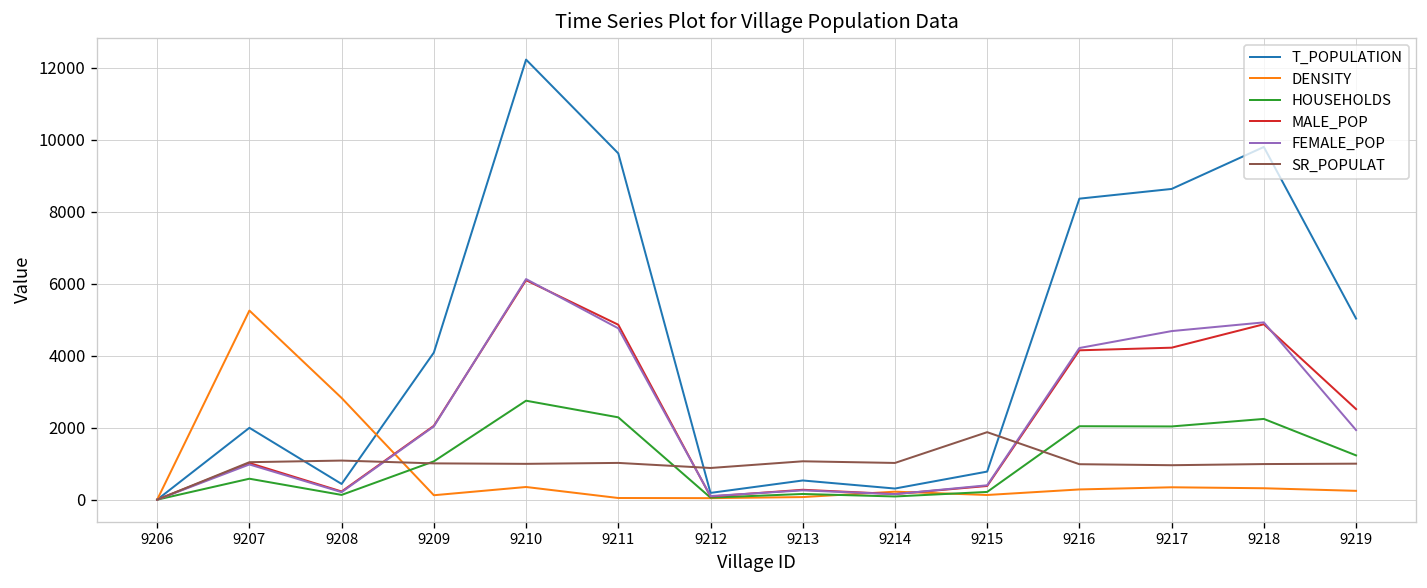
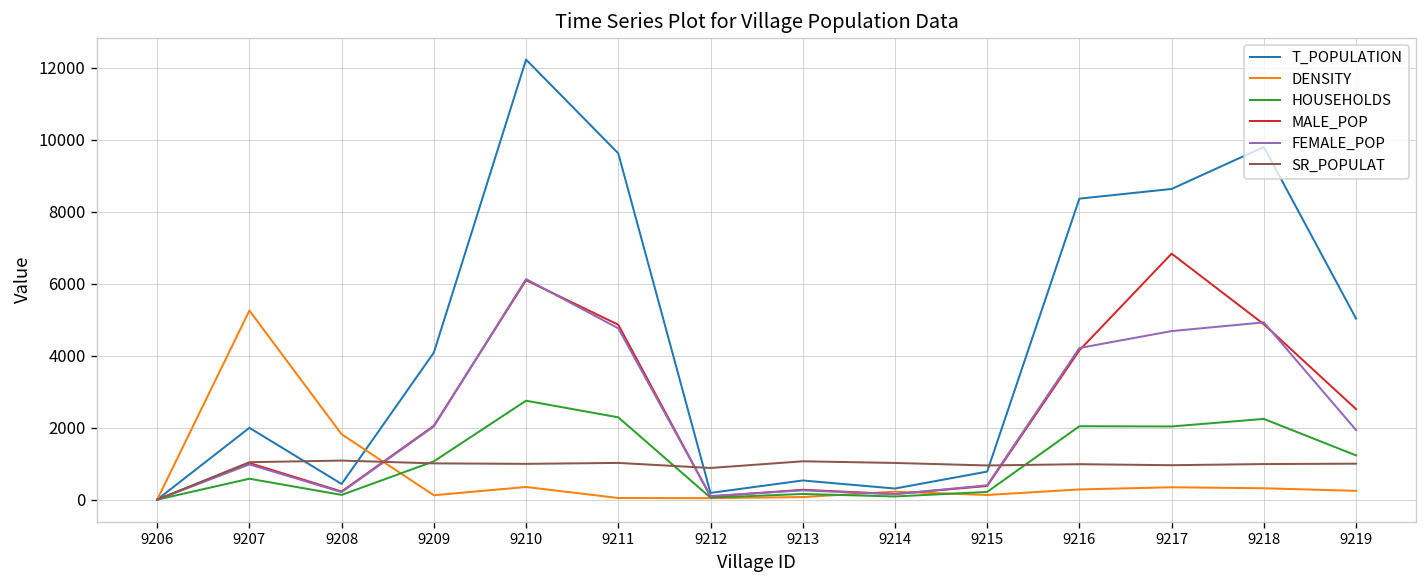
DENSITY, 9208: 2800 -> 1800
SR_POPULAT, 9215: 1900 -> 1000
MALE_POP, 9217: 4200 -> 6800
